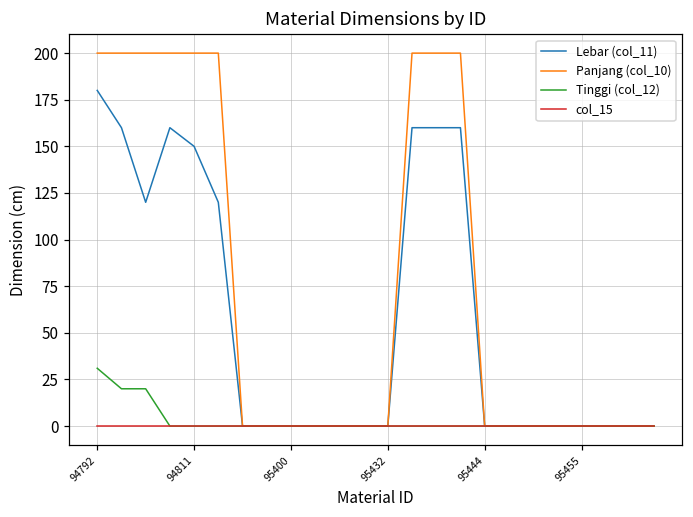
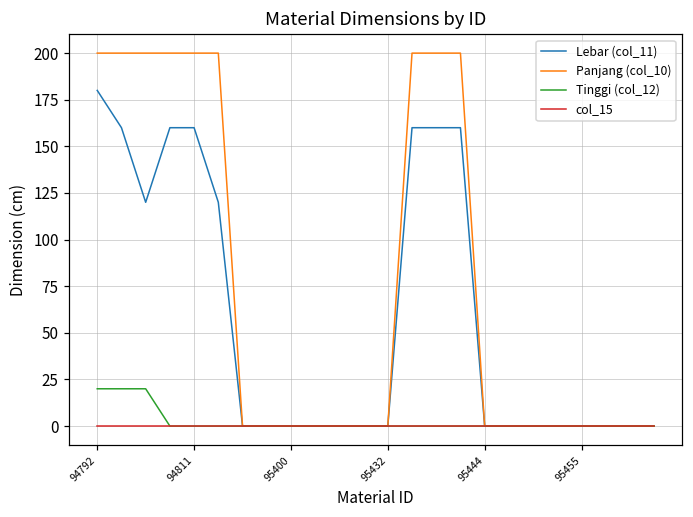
Tinggi (col_12), 94792: 31 -> 20
Lebar (col_11), 94811: 150 -> 160
